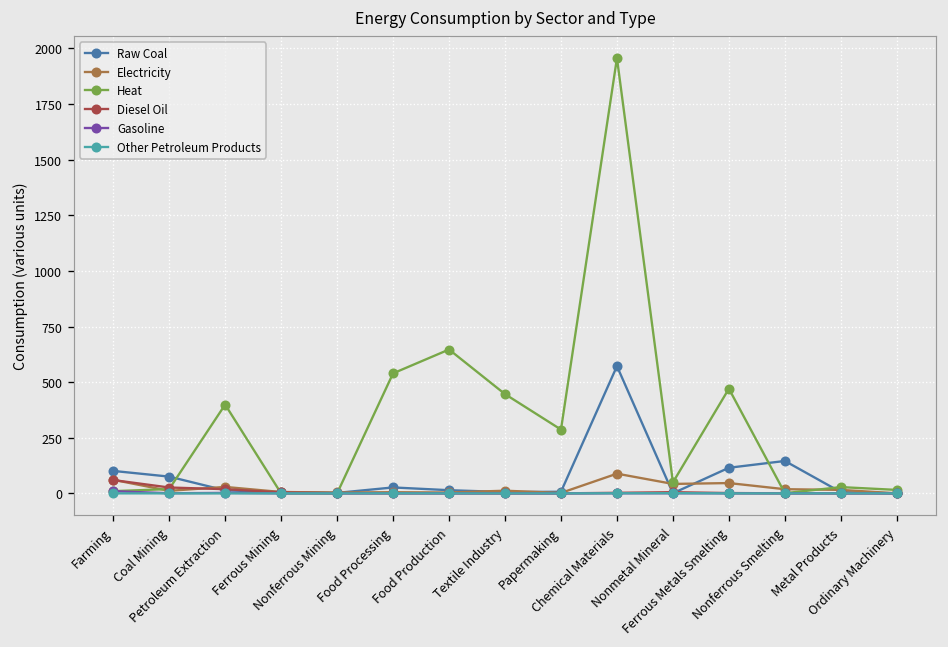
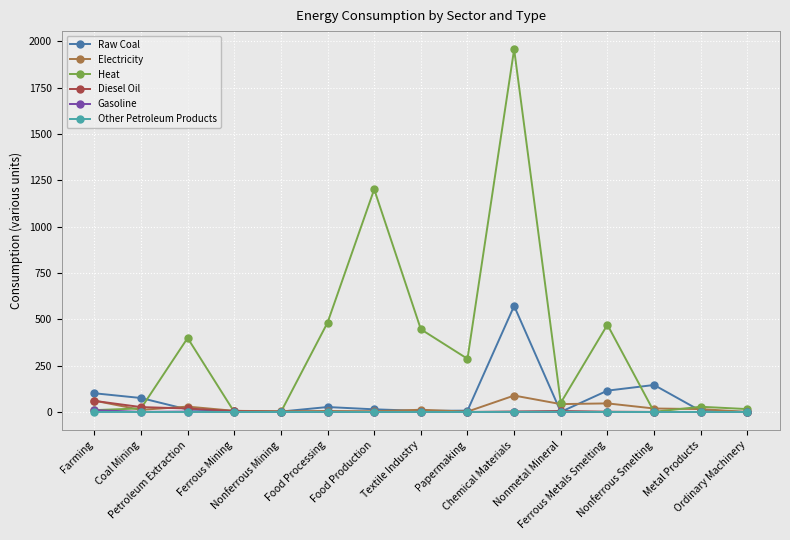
Heat, Food Processing: 540 -> 480
Heat, Food Production: 650 -> 1200
